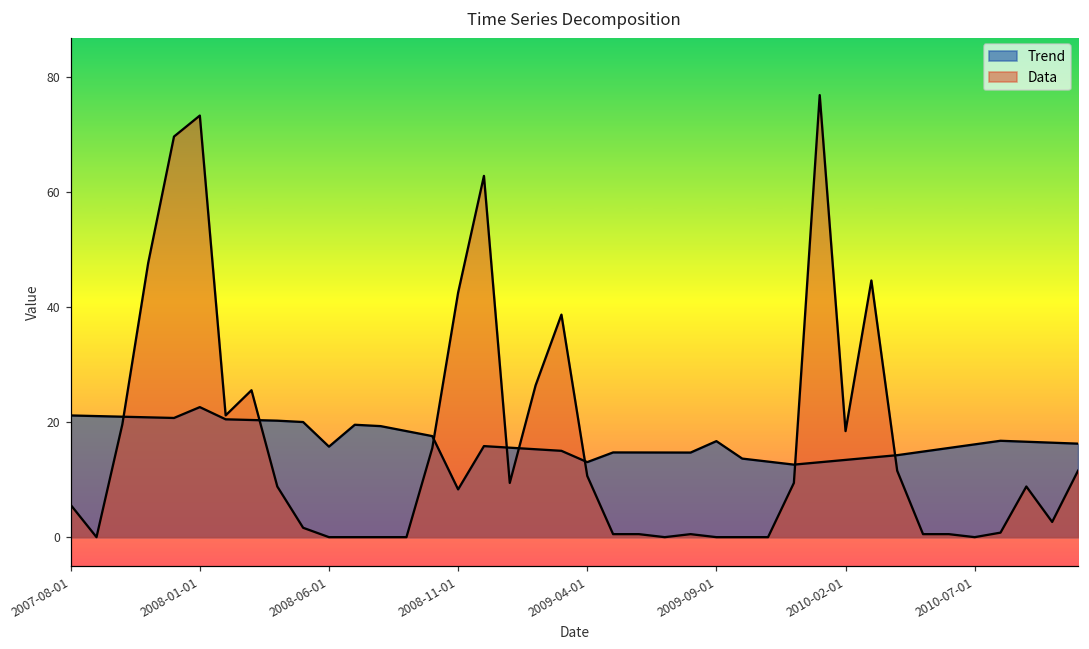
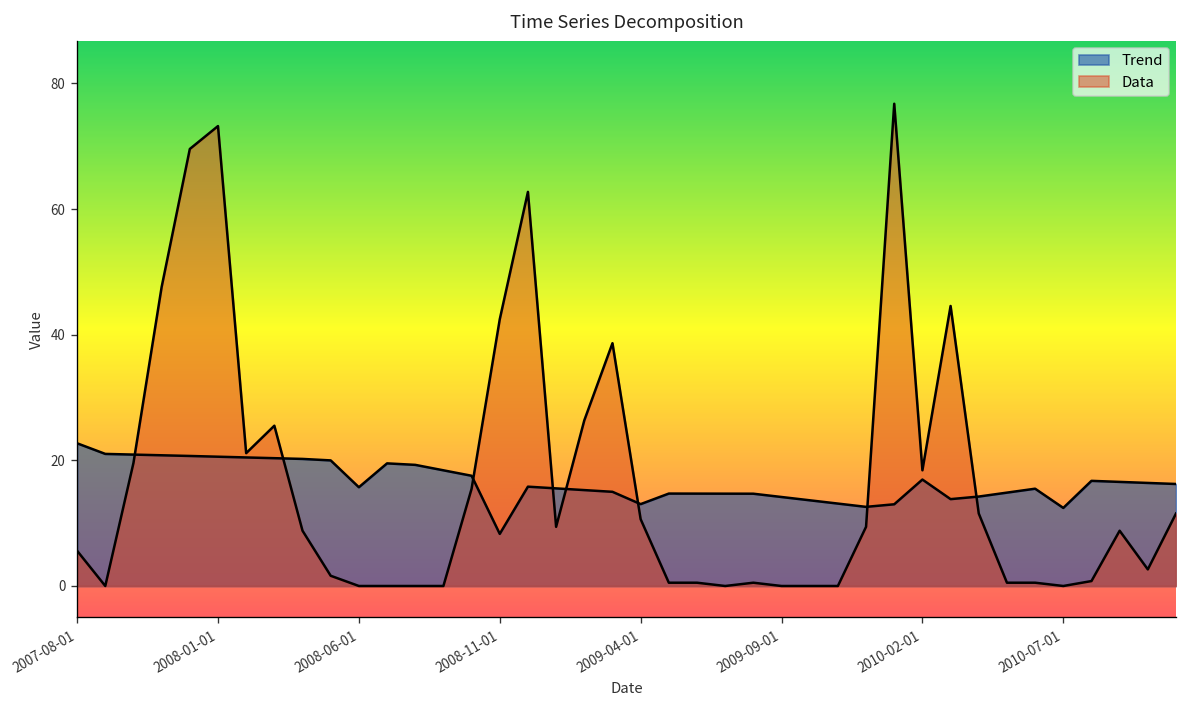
Trend, 2007-08-01: 21 -> 23
Trend, 2008-01-01: 23 -> 21
Trend, 2009-09-01: 17 -> 14
Trend, 2010-02-01: 13 -> 17
Trend, 2010-07-01: 16 -> 12
